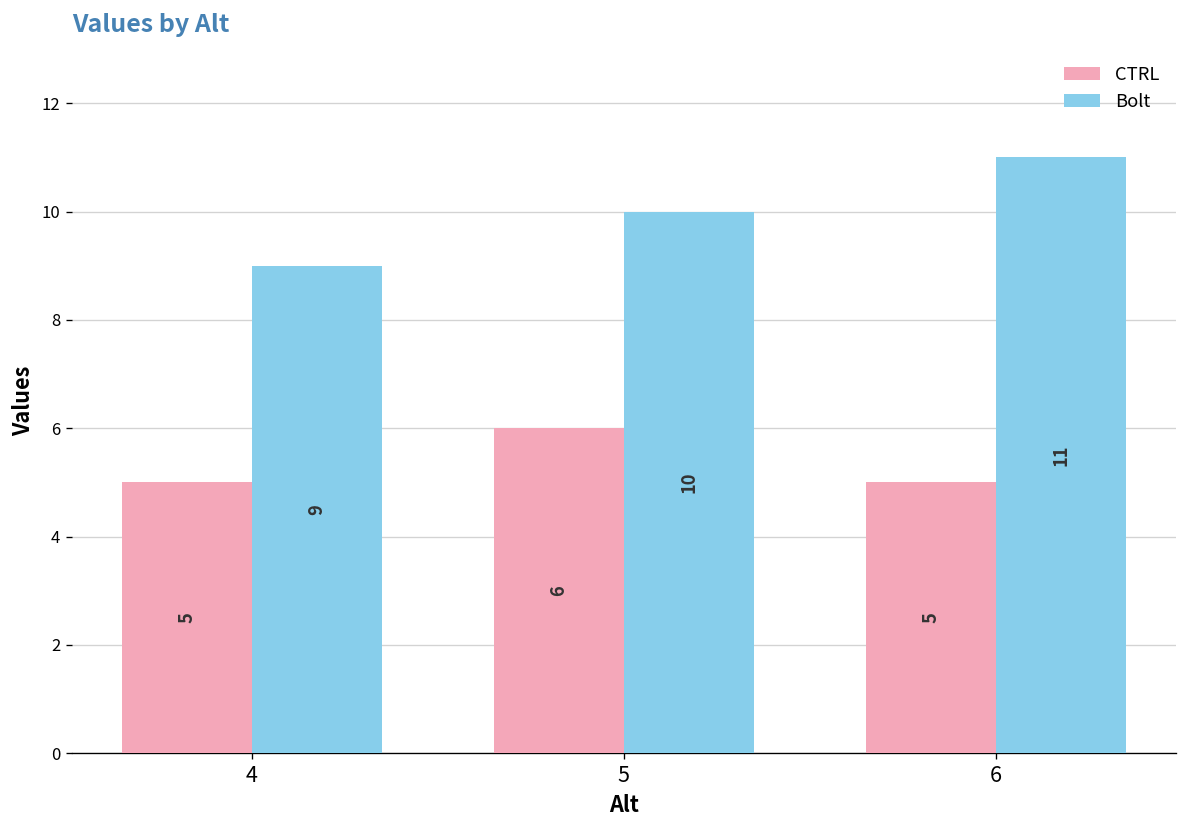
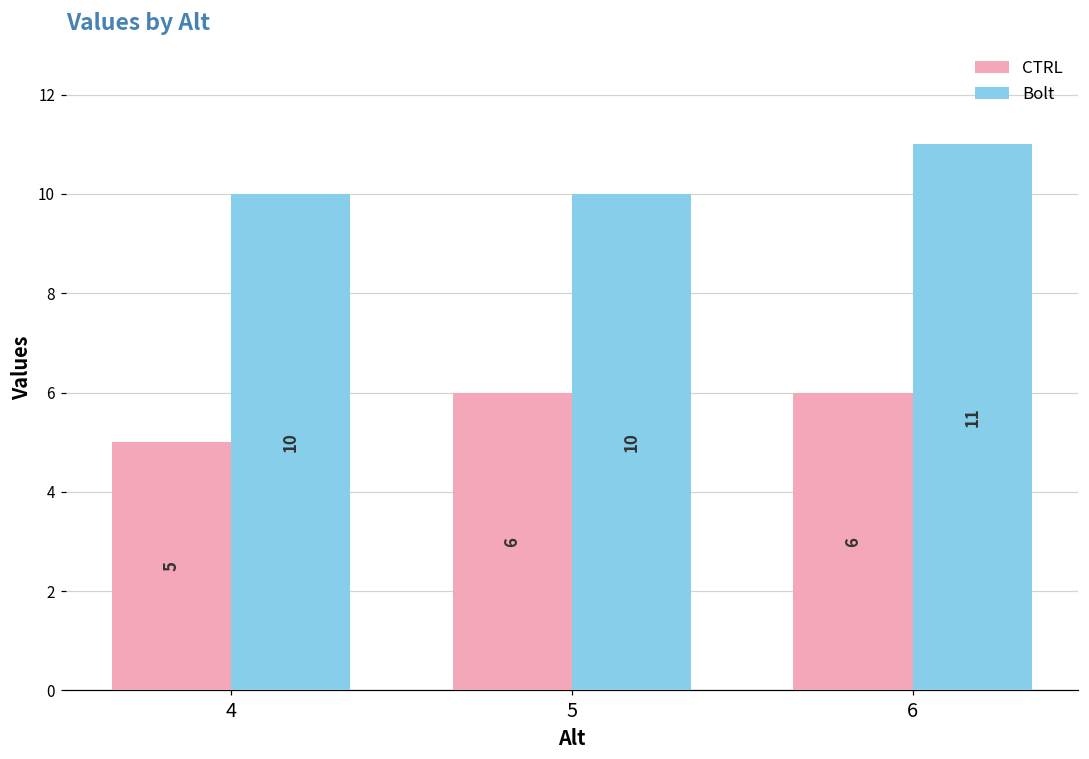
Bolt, 4: 9 -> 10
CTRL, 6: 5 -> 6
